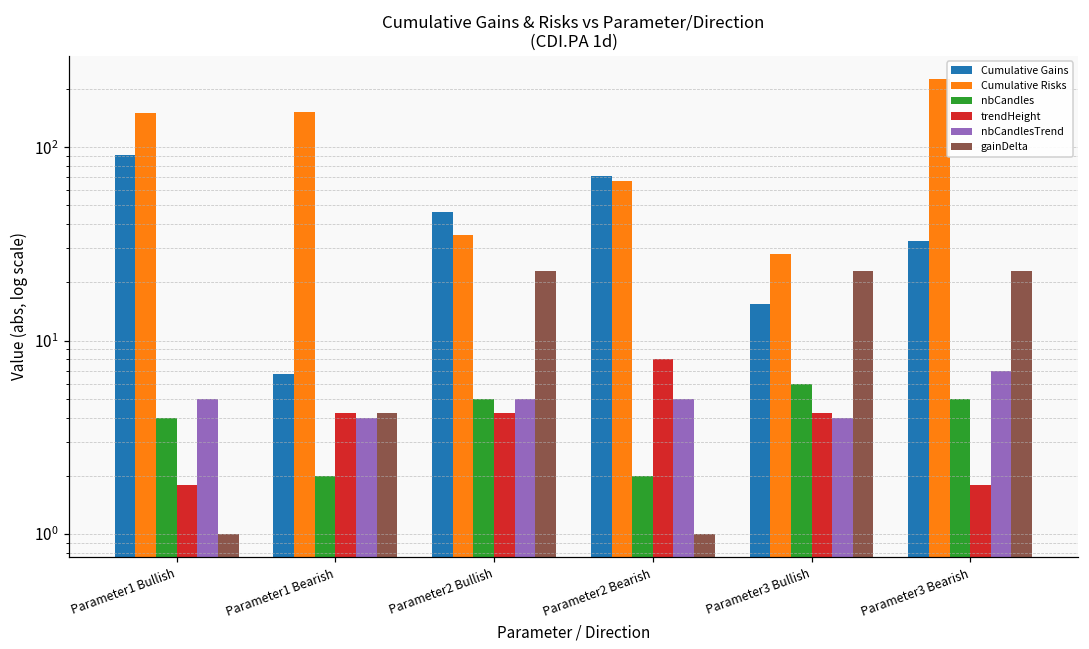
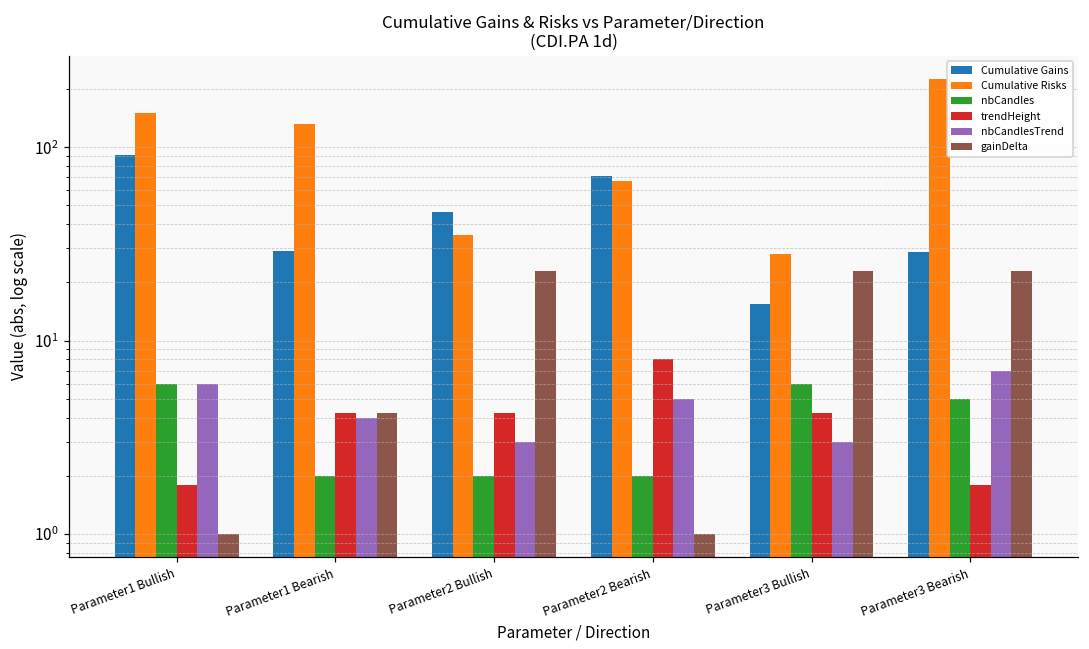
nbCandles, Parameter1 Bullish: 4 -> 6
nbCandlesTrend, Parameter1 Bullish: 5 -> 6
Cumulative Gains, Parameter1 Bearish: 6.7 -> 29
Cumulative Risks, Parameter1 Bearish: 150 -> 130
nbCandles, Parameter2 Bullish: 5 -> 2
nbCandlesTrend, Parameter2 Bullish: 5 -> 3
nbCandlesTrend, Parameter3 Bullish: 4 -> 3
Cumulative Gains, Parameter3 Bearish: 33 -> 29
